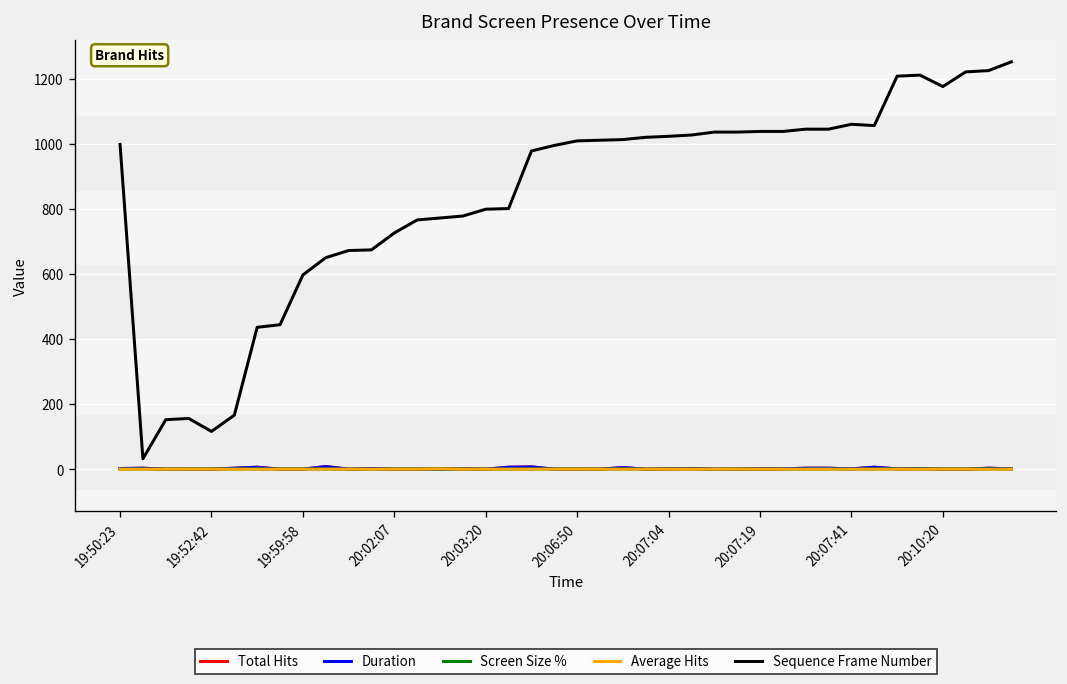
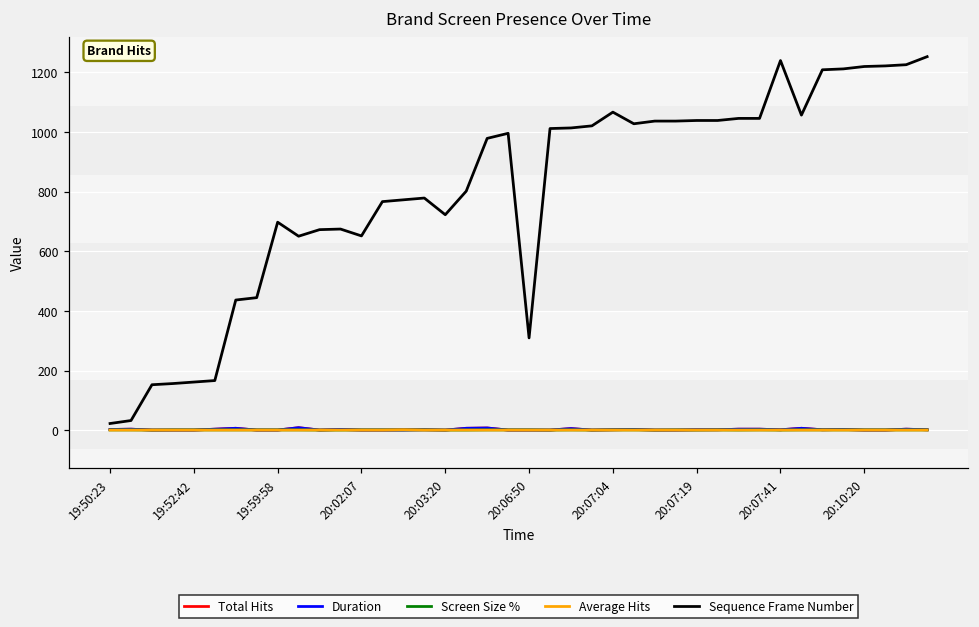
Sequence Frame Number, 19:50:23: 1000 -> 20
Sequence Frame Number, 19:52:42: 120 -> 160
Sequence Frame Number, 19:59:58: 600 -> 700
Sequence Frame Number, 20:02:07: 730 -> 650
Sequence Frame Number, 20:03:20: 800 -> 720
Sequence Frame Number, 20:06:50: 1010 -> 310
Sequence Frame Number, 20:07:04: 1020 -> 1070
Sequence Frame Number, 20:07:41: 1060 -> 1240
Sequence Frame Number, 20:10:20: 1180 -> 1220
